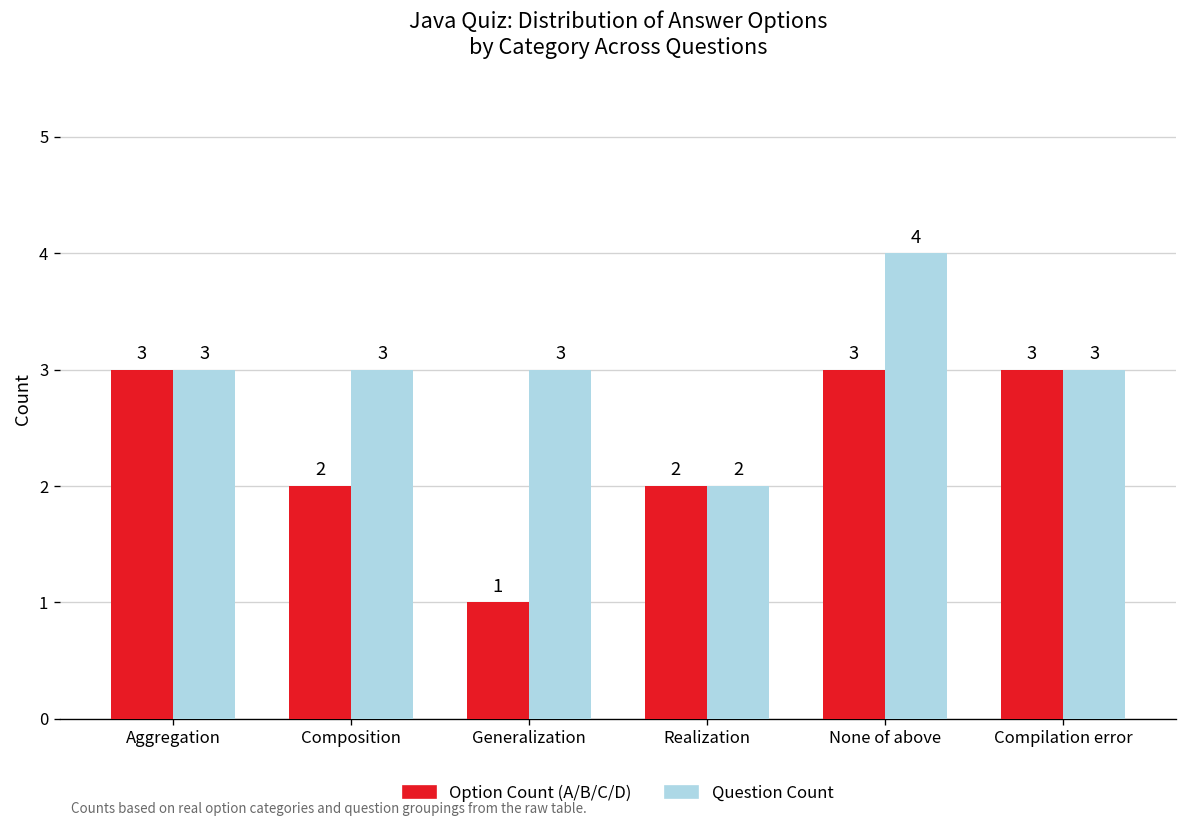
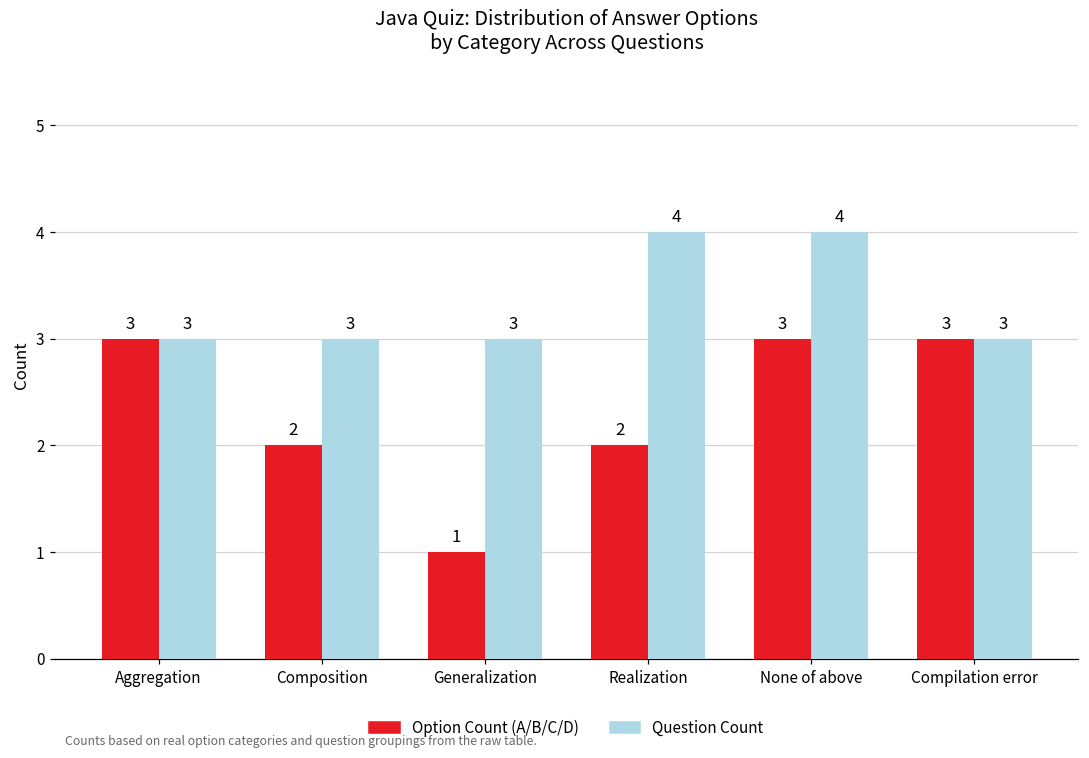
Question Count, Realization: 2 -> 4
